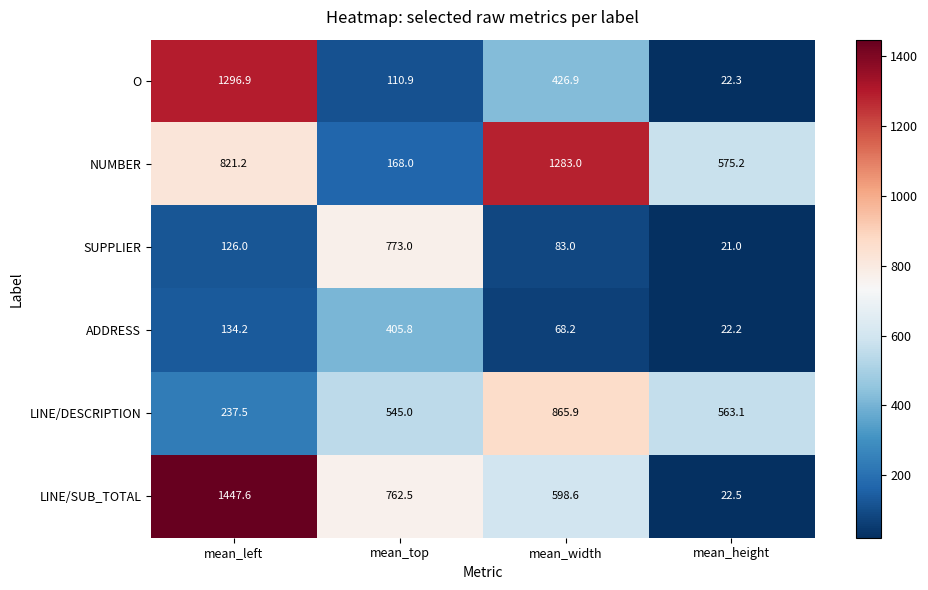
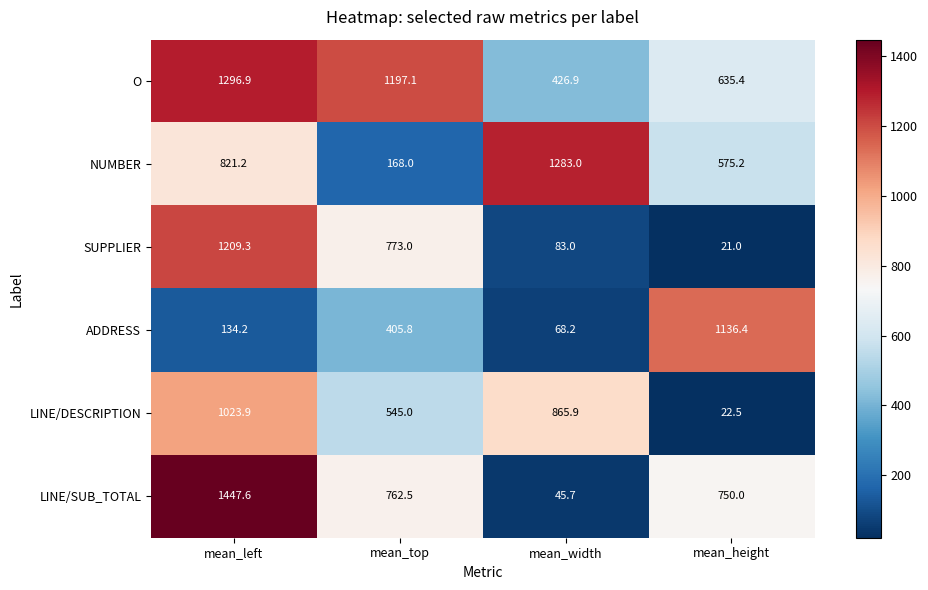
O, mean_top: 110.9 -> 1197.1
O, mean_height: 22.3 -> 635.4
SUPPLIER, mean_left: 126.0 -> 1209.3
ADDRESS, mean_height: 22.2 -> 1136.4
LINE/DESCRIPTION, mean_left: 237.5 -> 1023.9
LINE/DESCRIPTION, mean_height: 563.1 -> 22.5
LINE/SUB_TOTAL, mean_width: 598.6 -> 45.7
LINE/SUB_TOTAL, mean_height: 22.5 -> 750.0
